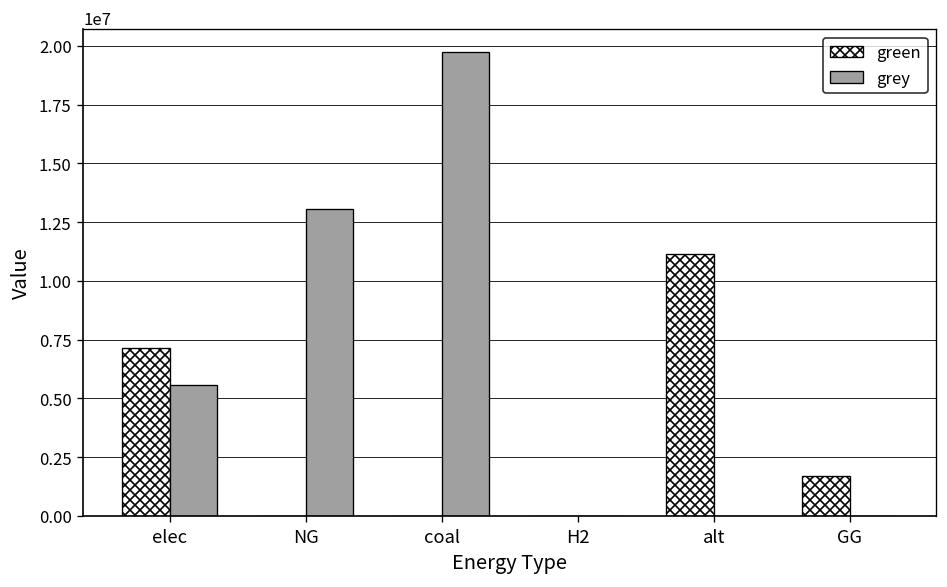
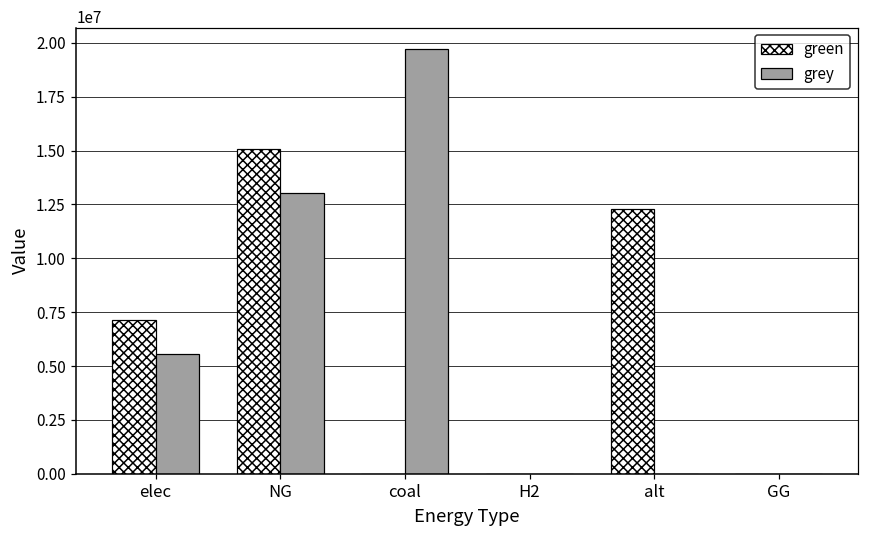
green, NG: 0 -> 15100000
green, alt: 11100000 -> 12300000
green, GG: 1700000 -> 0
